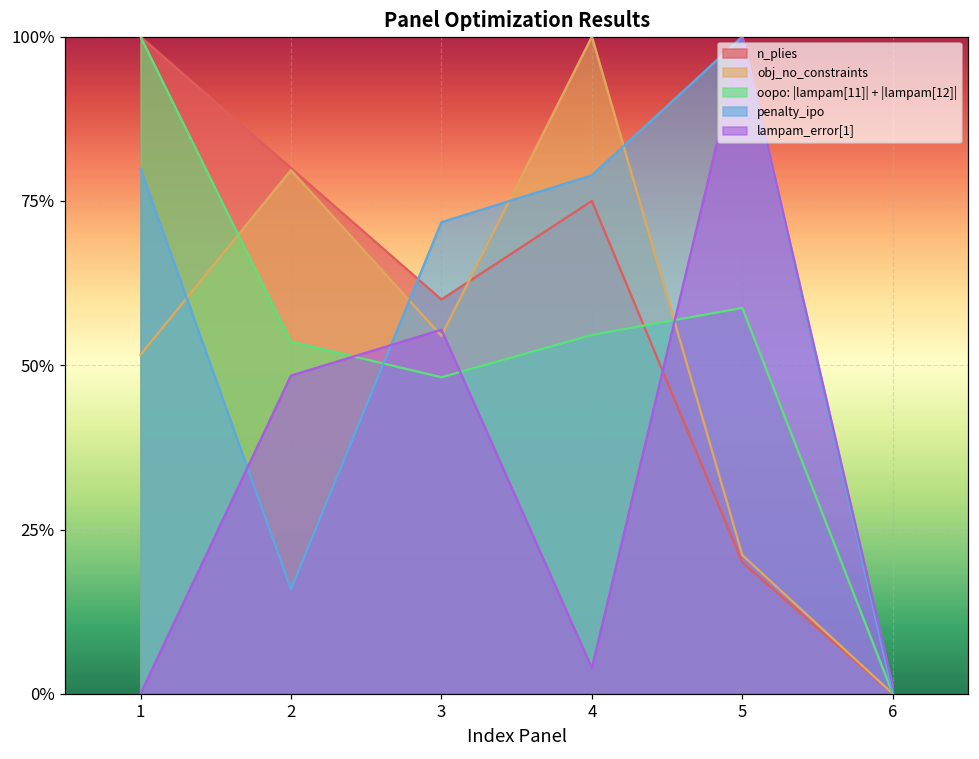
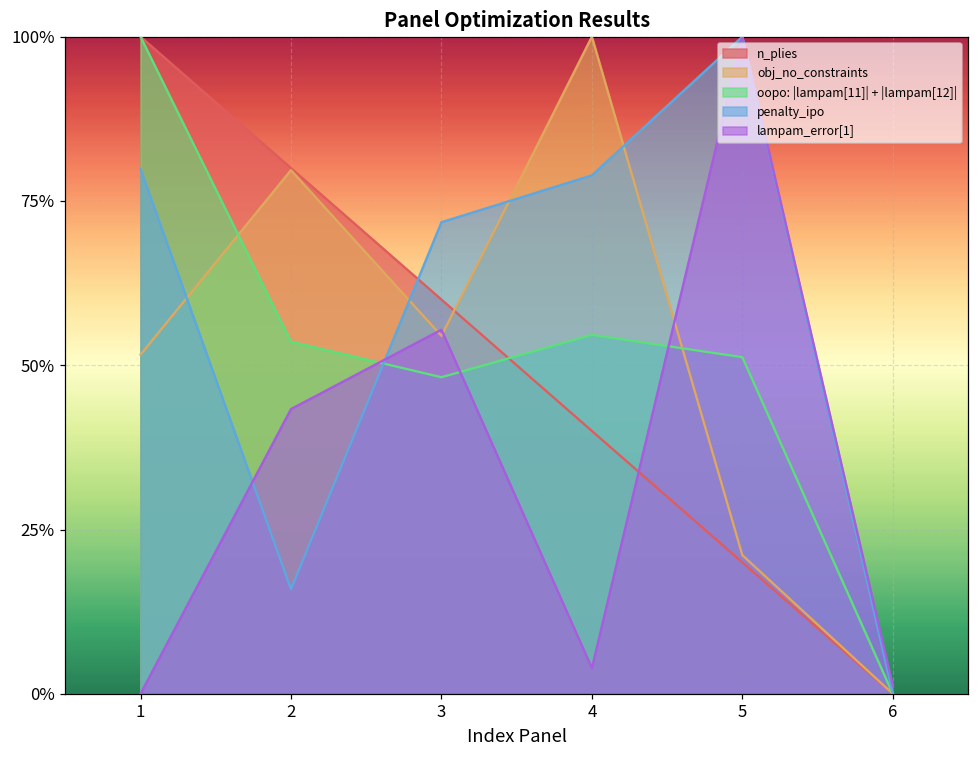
lampam_error[1], 2: 48% -> 43%
n_plies, 4: 75% -> 40%
oopo: |lampam[11]| + |lampam[12]|, 5: 59% -> 51%
